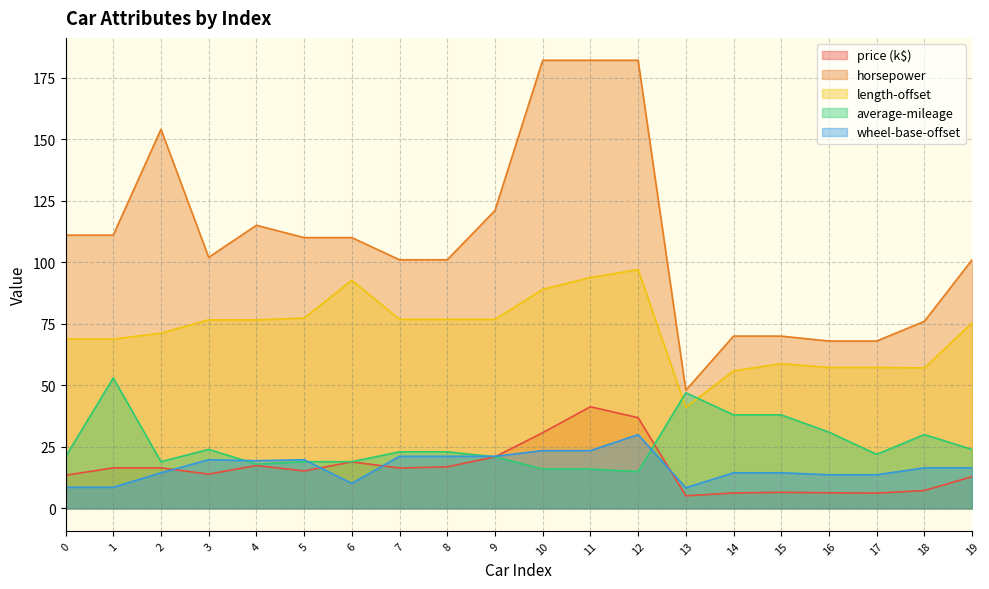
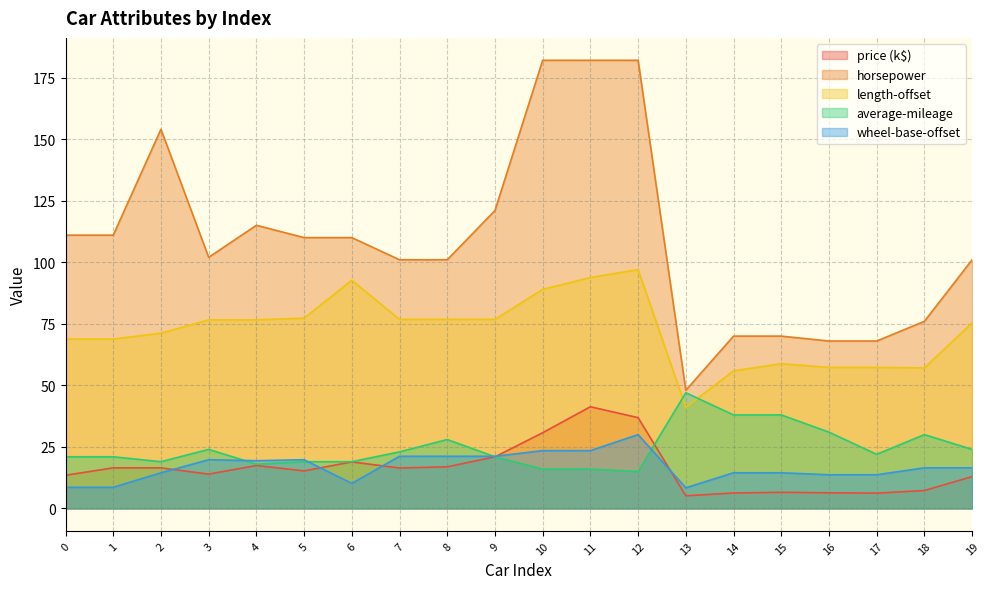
average-mileage, 1: 53 -> 21
average-mileage, 8: 23 -> 28
